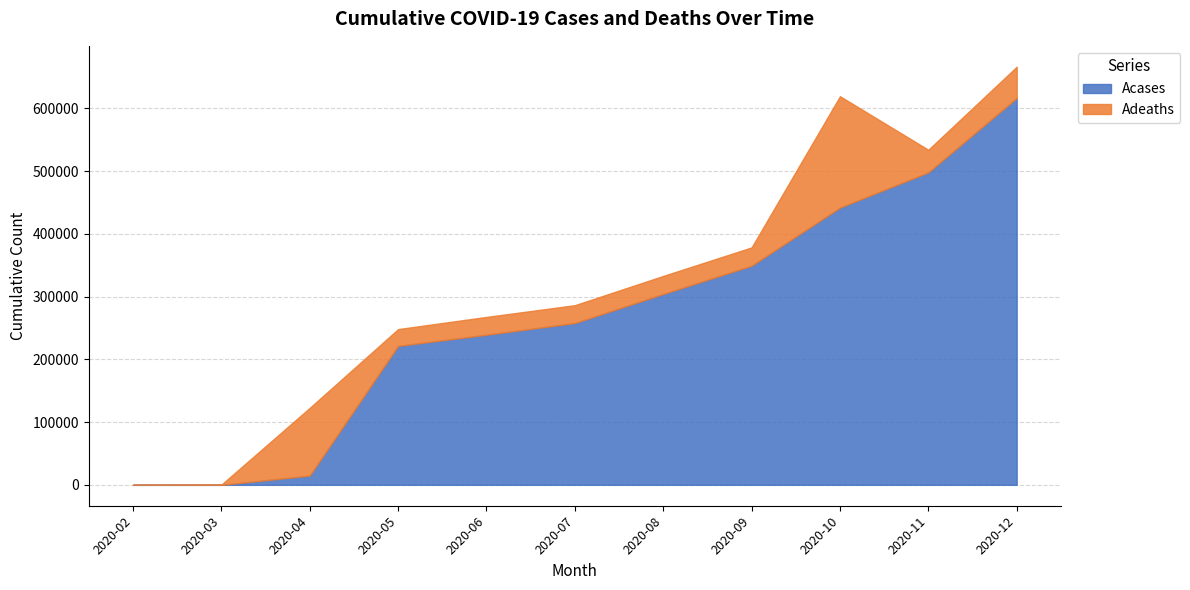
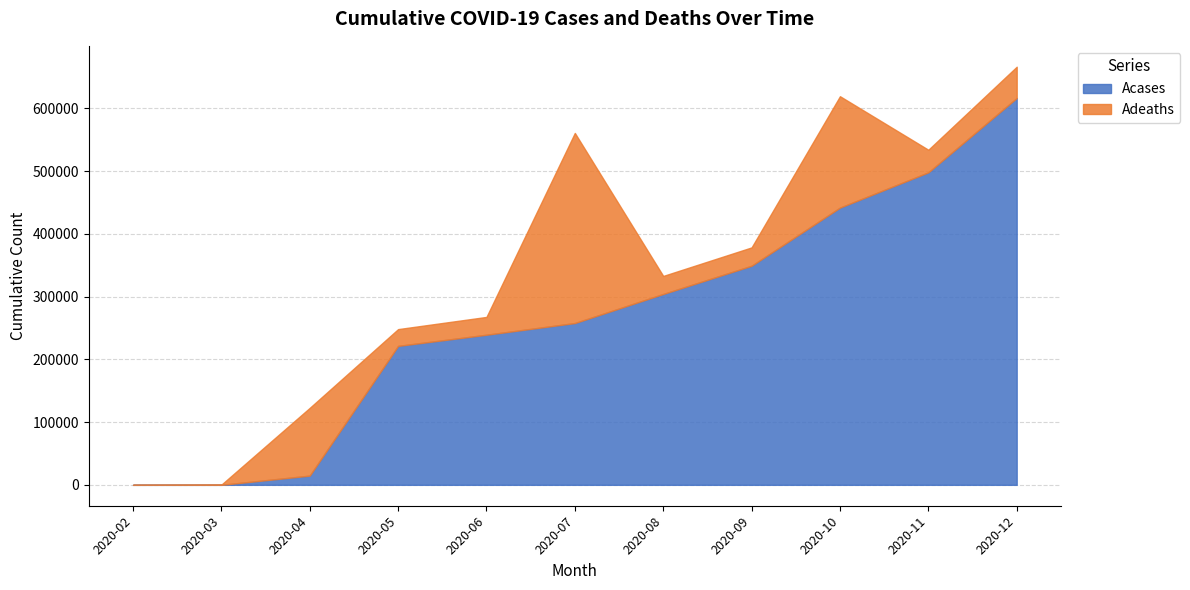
Adeaths, 2020-07: 30000 -> 300000
